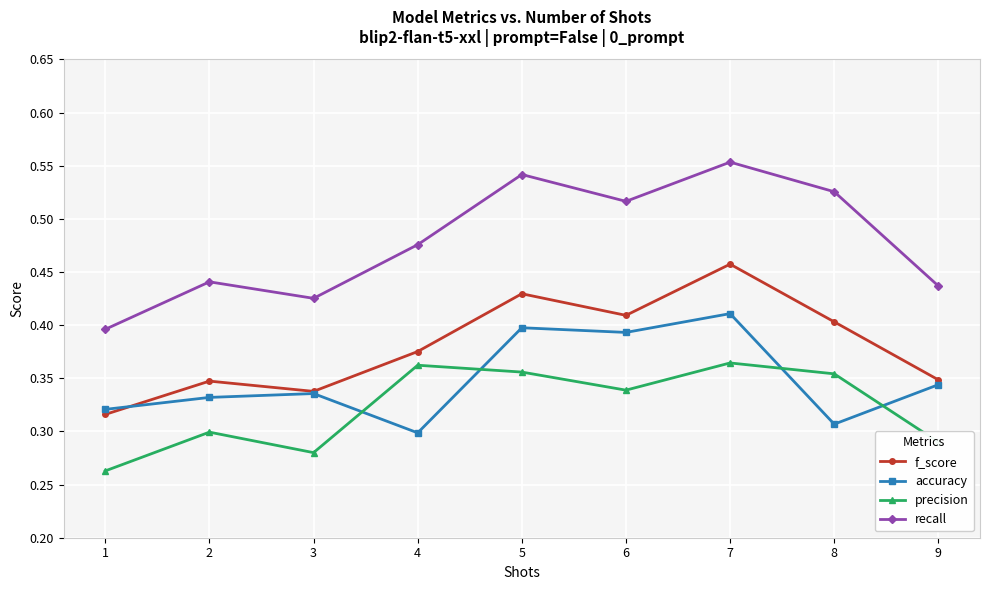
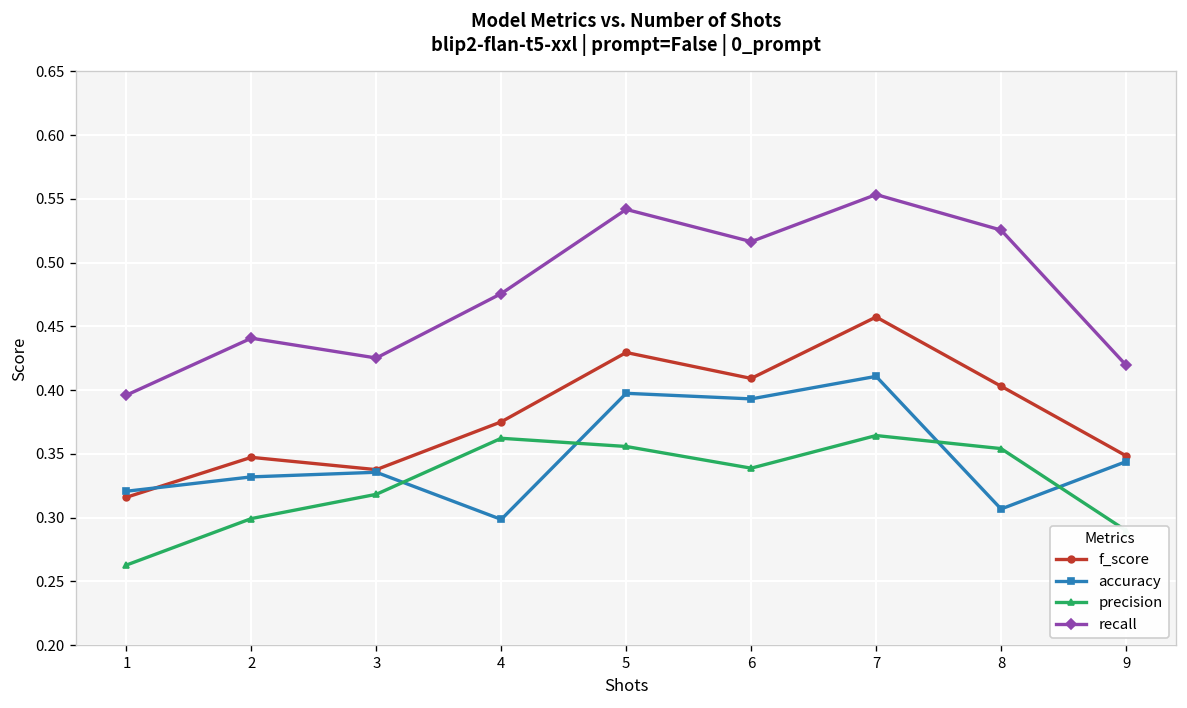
precision, 3: 0.280 -> 0.318
recall, 9: 0.437 -> 0.420
